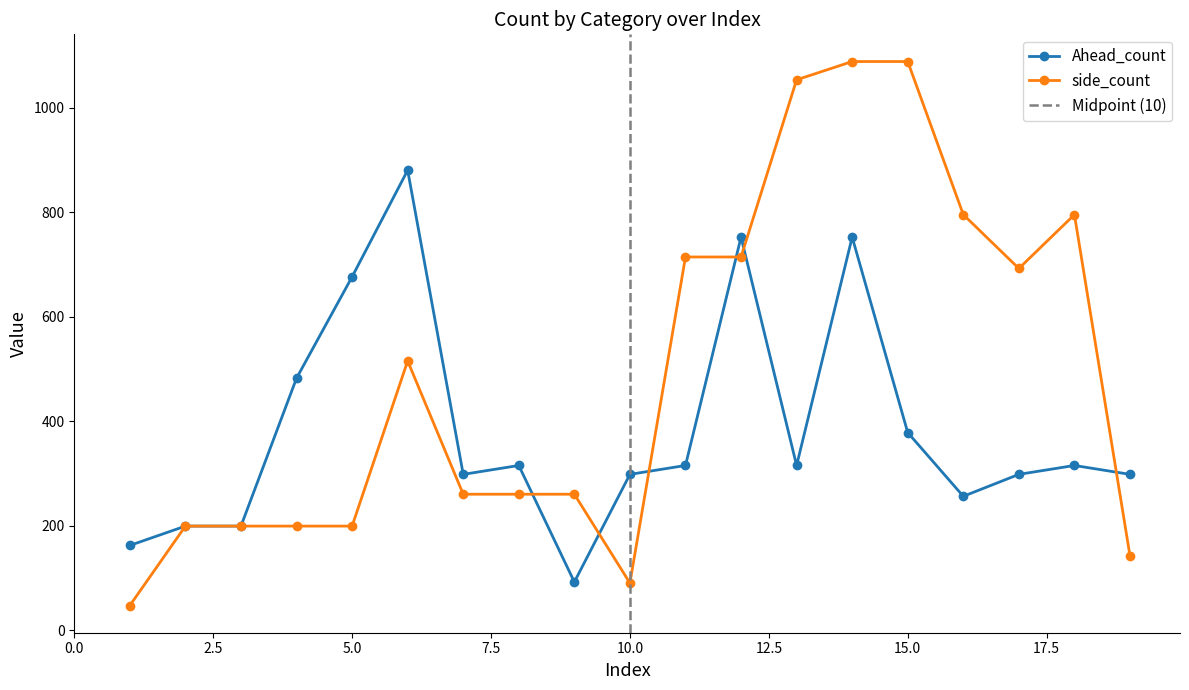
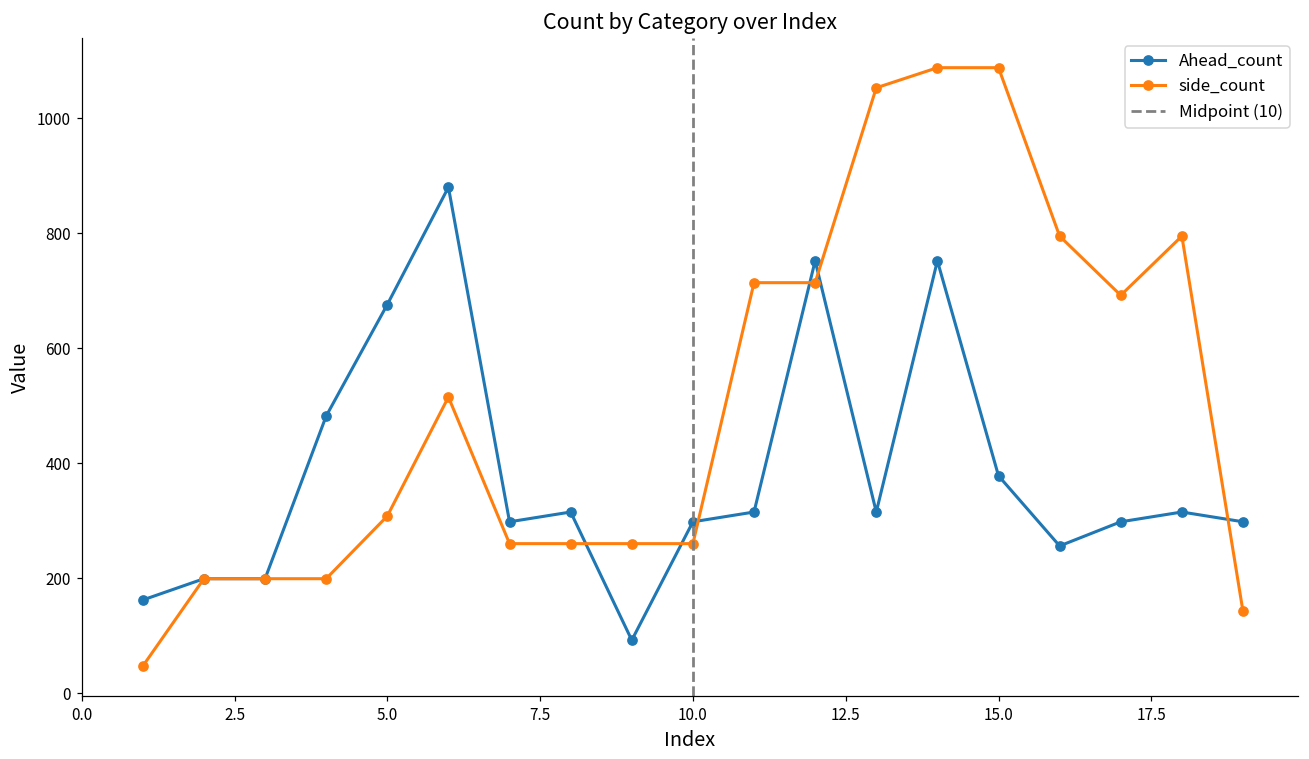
side_count, 5.0: 200 -> 310
side_count, 10.0: 90 -> 260
